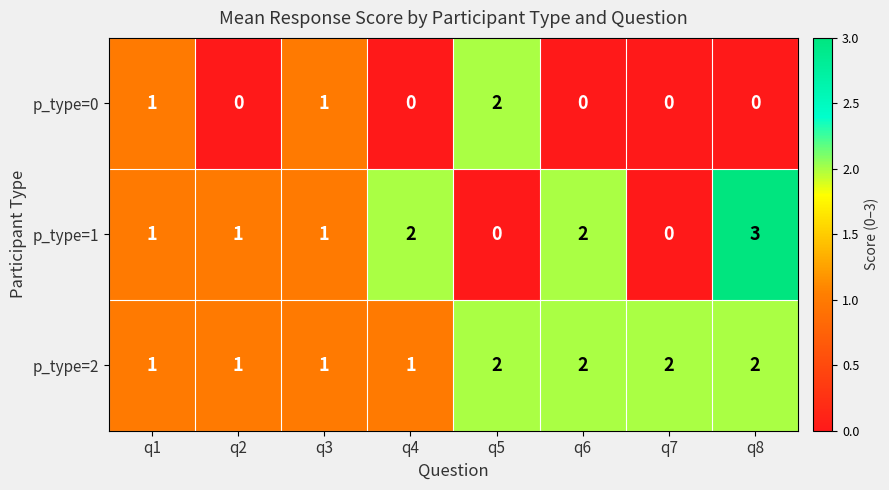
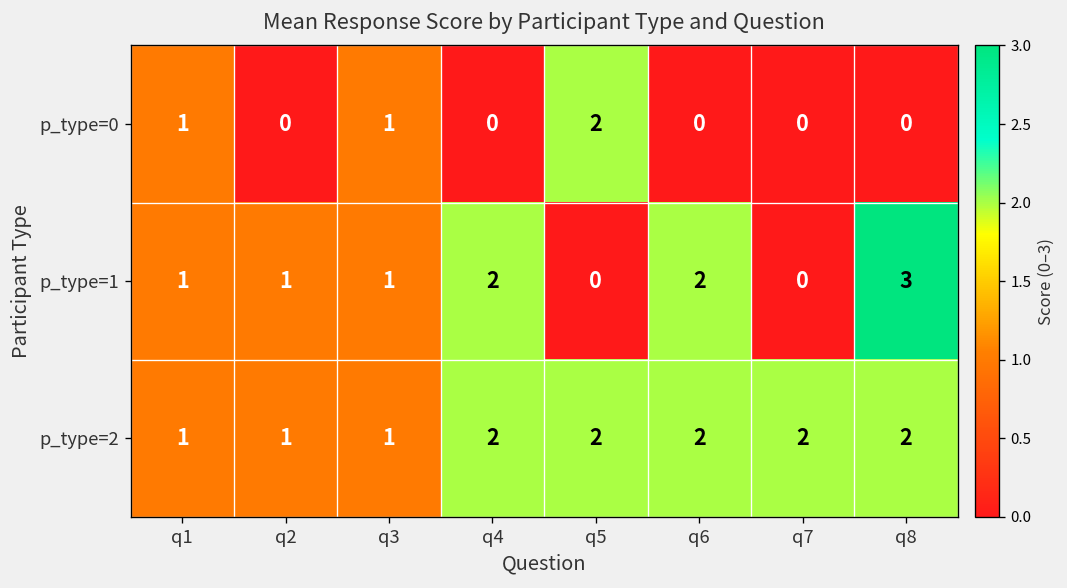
p_type=2, q4: 1 -> 2
